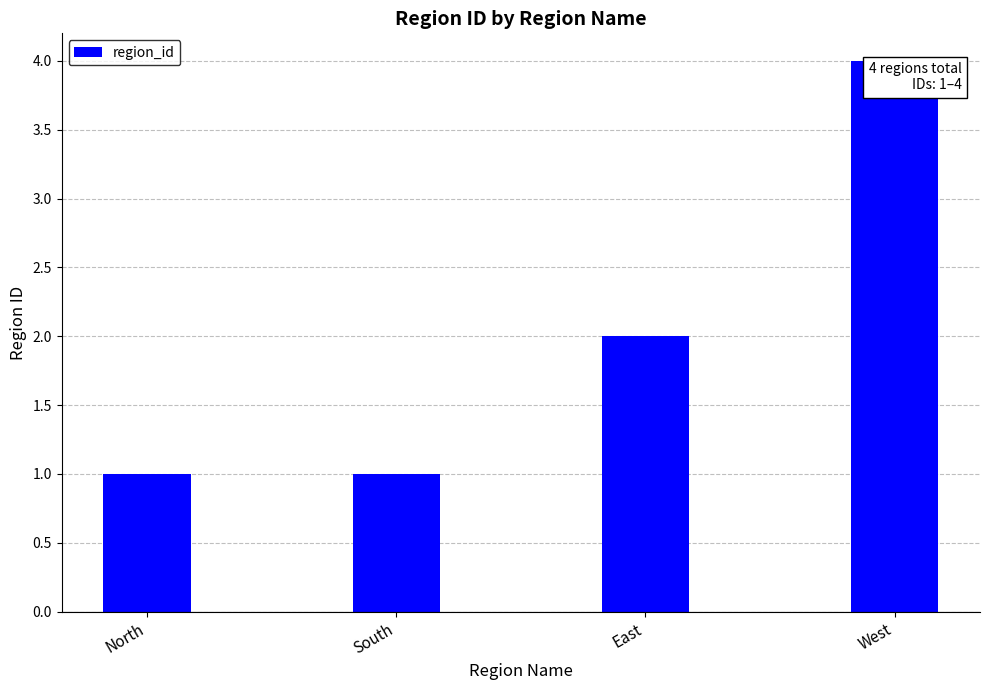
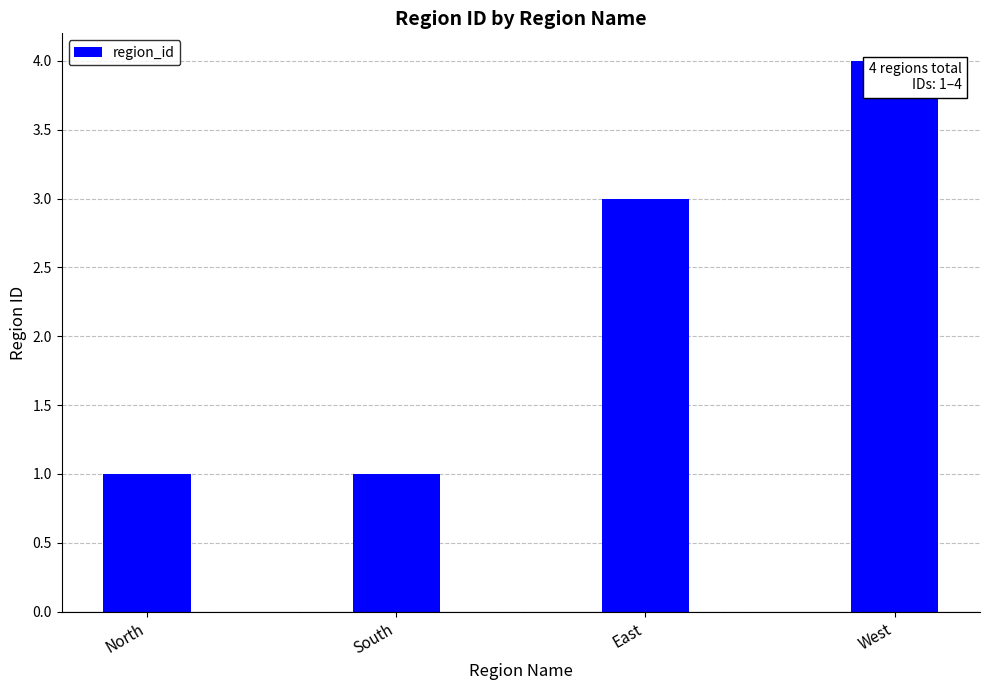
East: 2 -> 3
